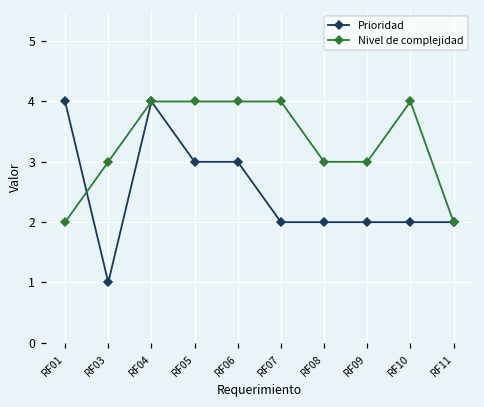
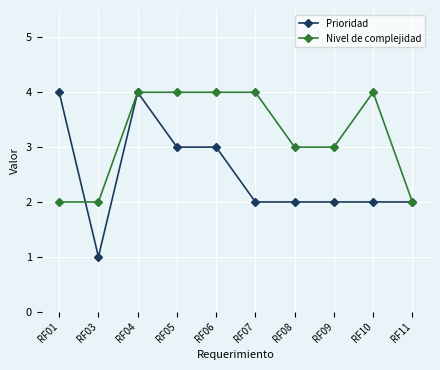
Nivel de complejidad, RF03: 3 -> 2
